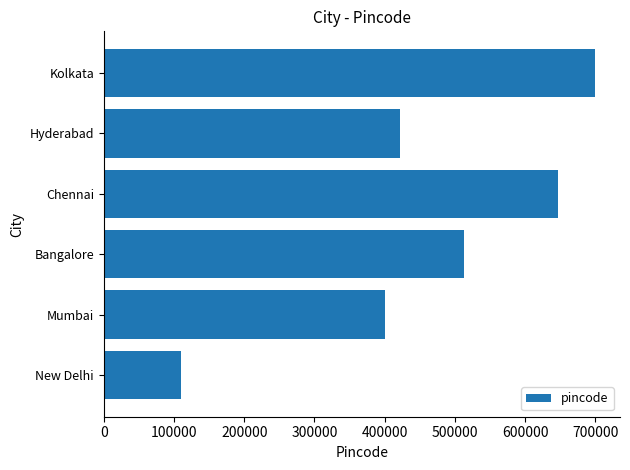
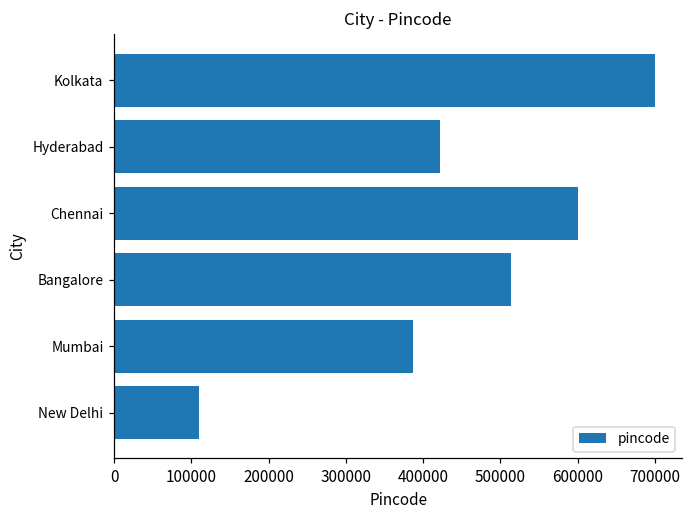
Chennai: 650000 -> 600000
Mumbai: 400000 -> 390000
